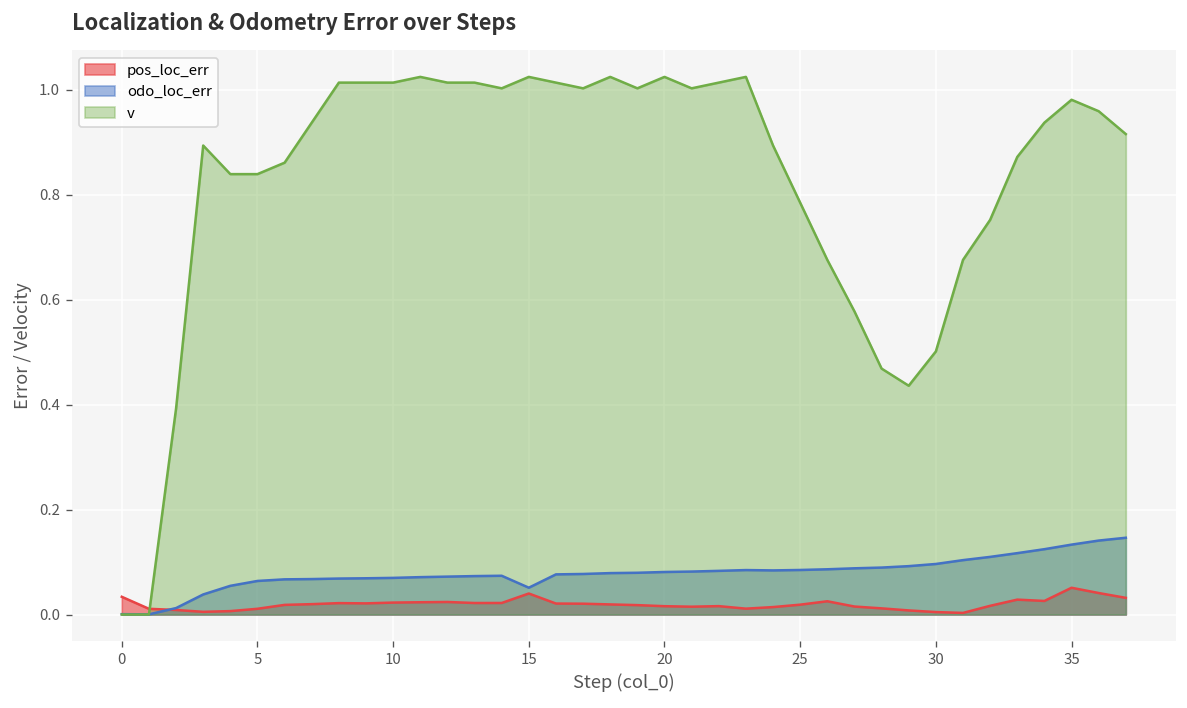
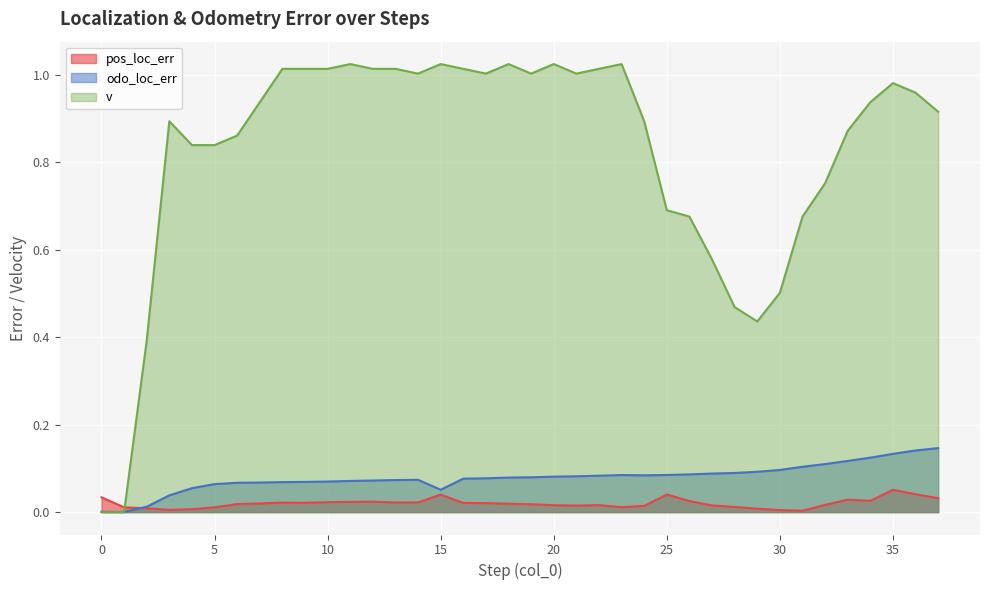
pos_loc_err, 25: 0.02 -> 0.04
v, 25: 0.78 -> 0.69
